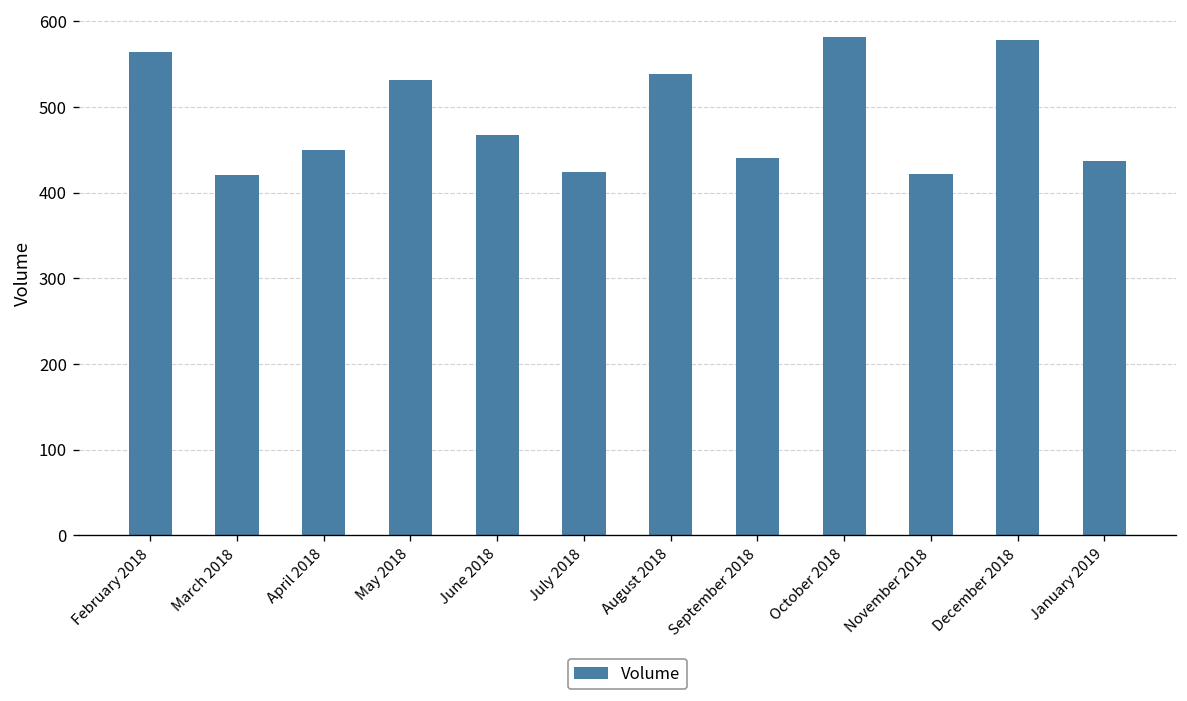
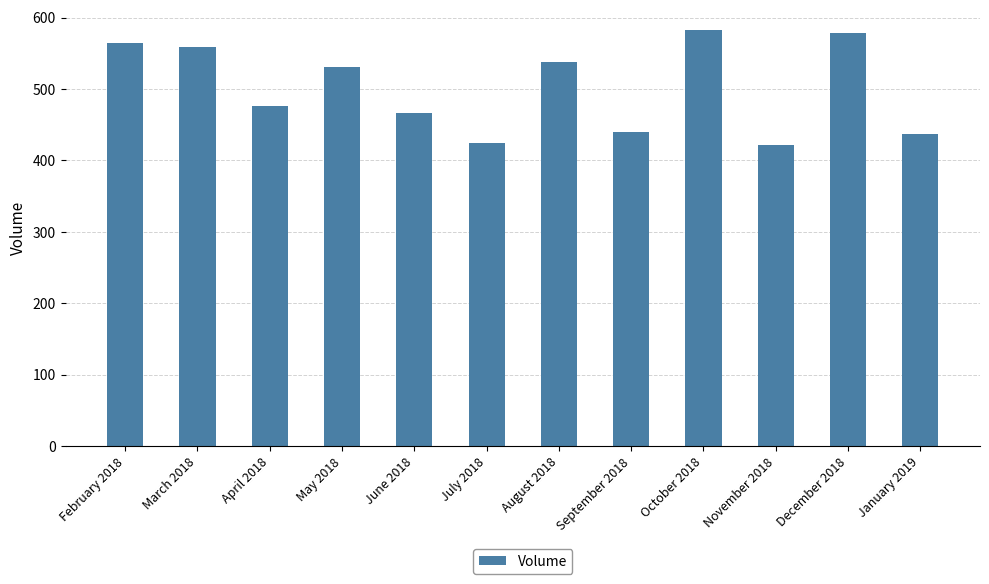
March 2018: 420 -> 560
April 2018: 450 -> 480
